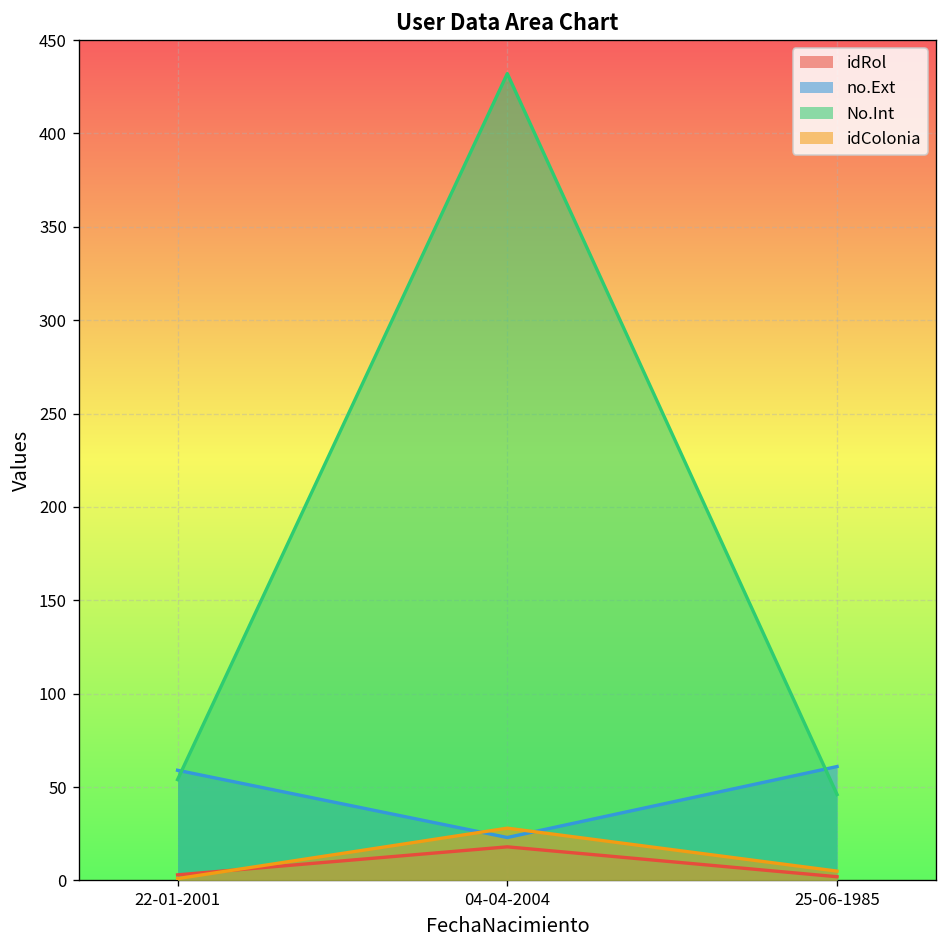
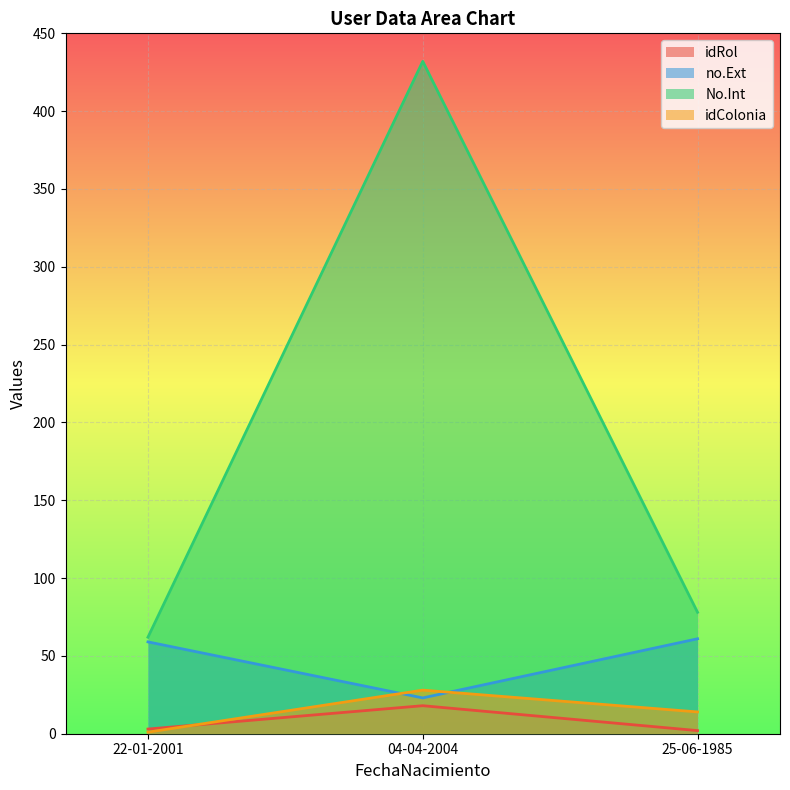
No.Int, 22-01-2001: 54 -> 62
No.Int, 25-06-1985: 46 -> 78
idColonia, 25-06-1985: 5 -> 14
